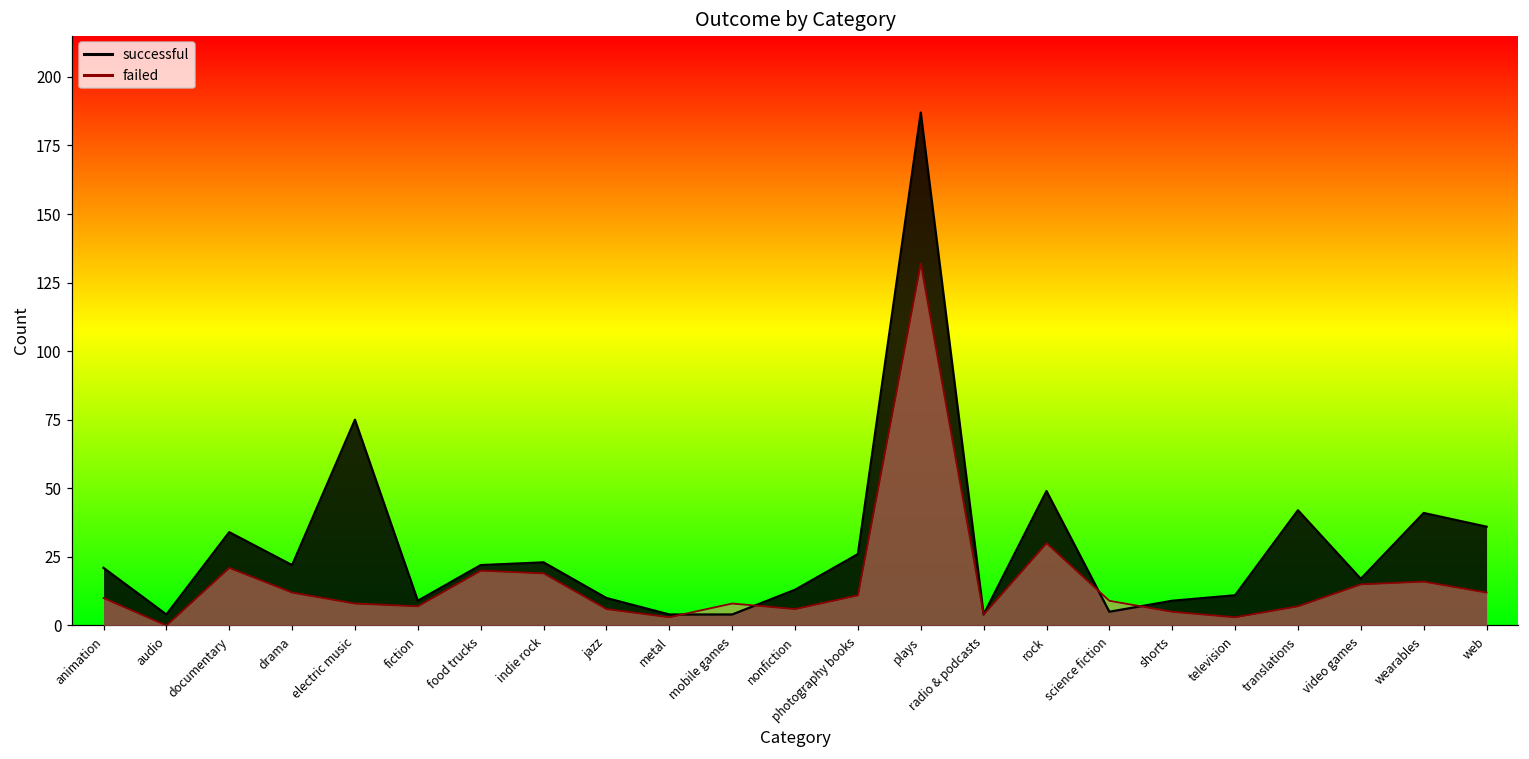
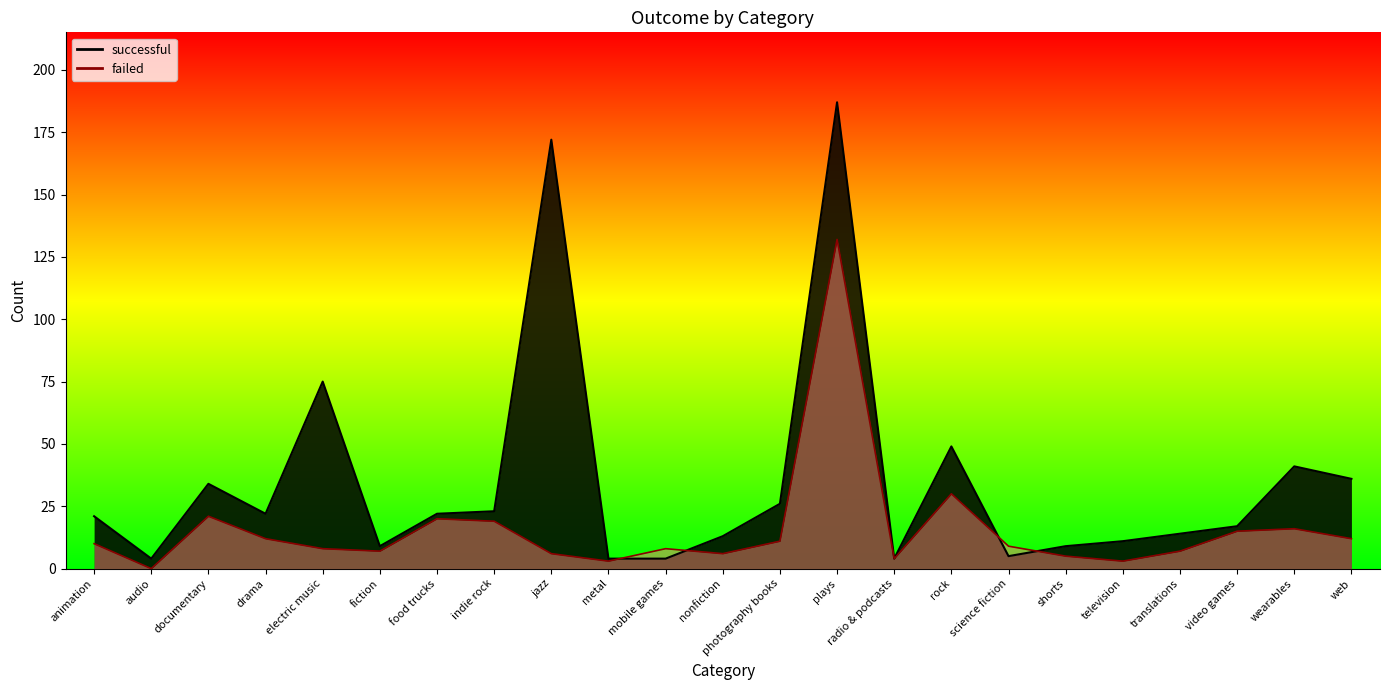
successful, jazz: 10 -> 172
successful, translations: 42 -> 14
